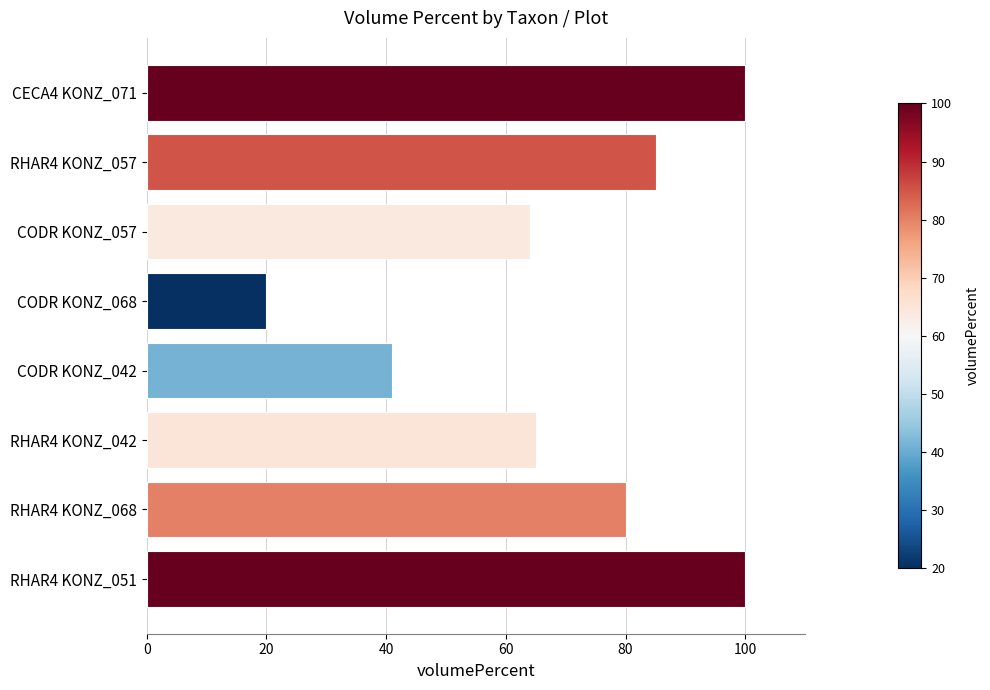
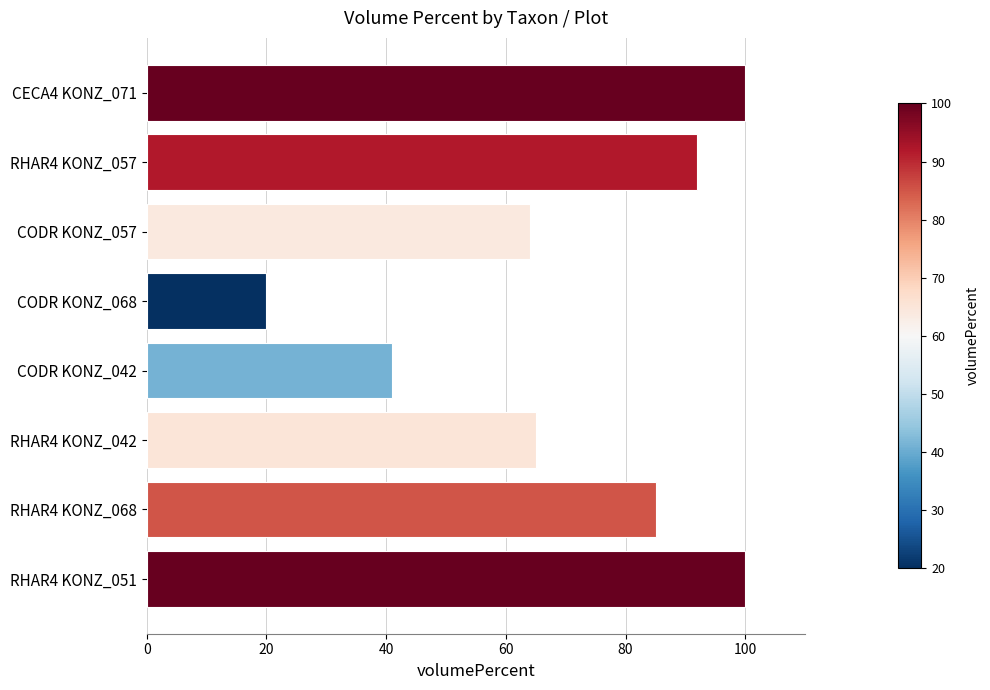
RHAR4 KONZ_057: 85 -> 92
RHAR4 KONZ_068: 80 -> 85
